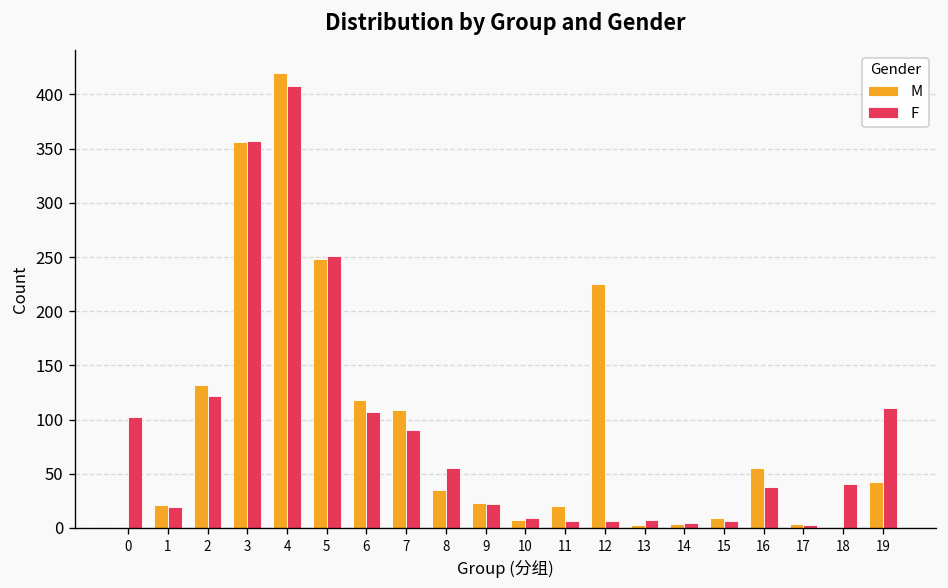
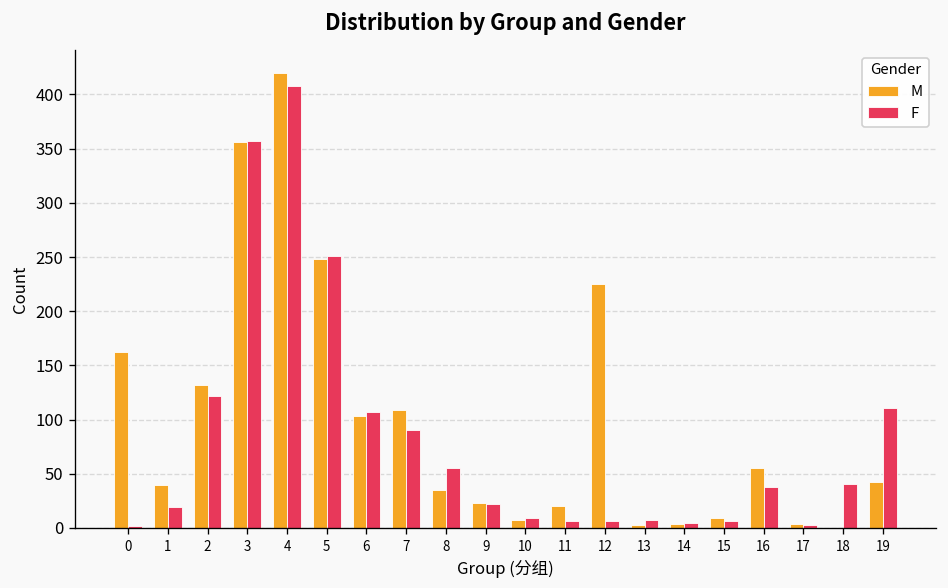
M, 0: 0 -> 160
F, 0: 100 -> 0
M, 1: 20 -> 40
M, 6: 120 -> 100
